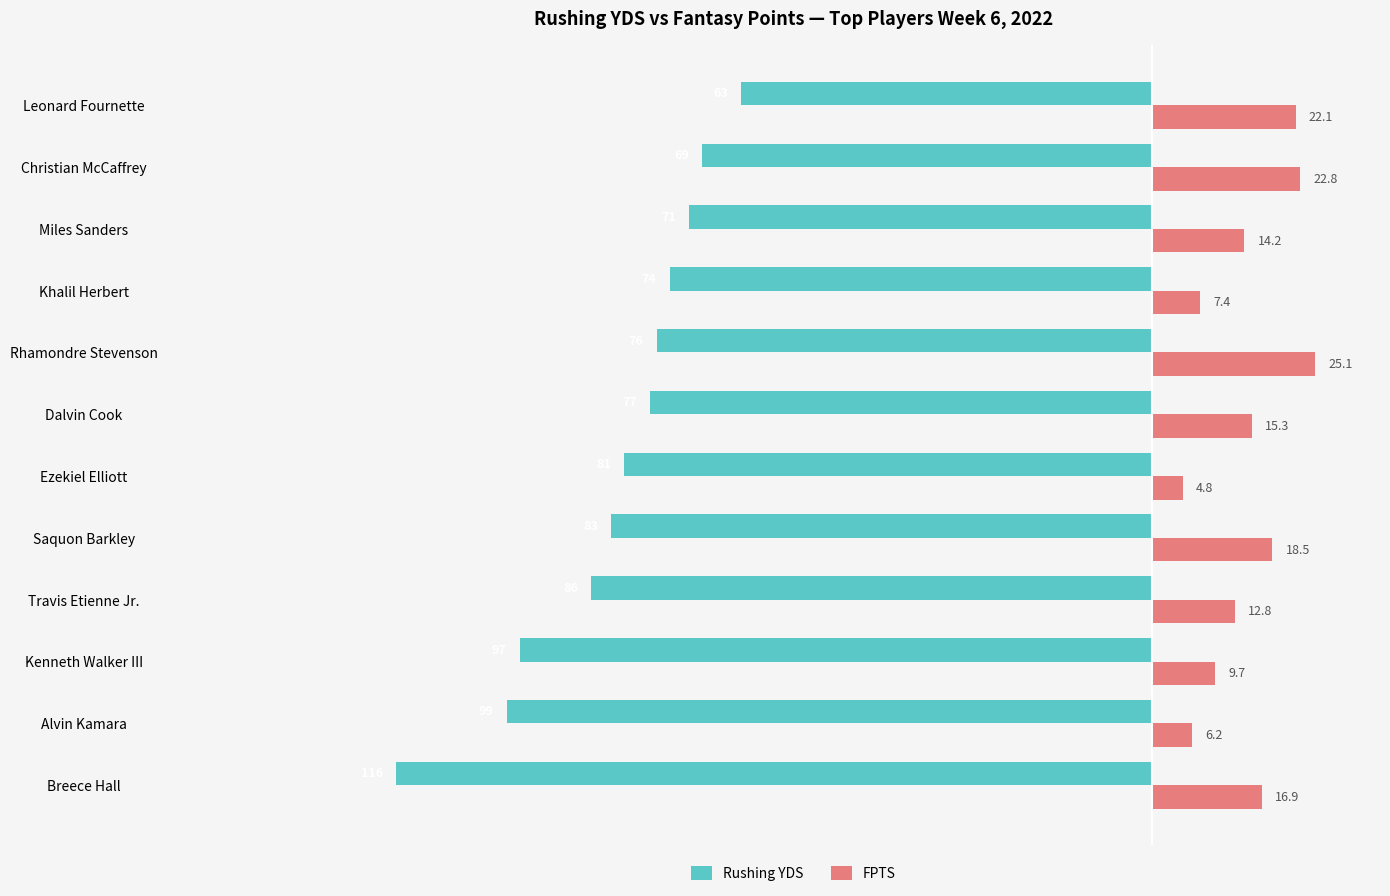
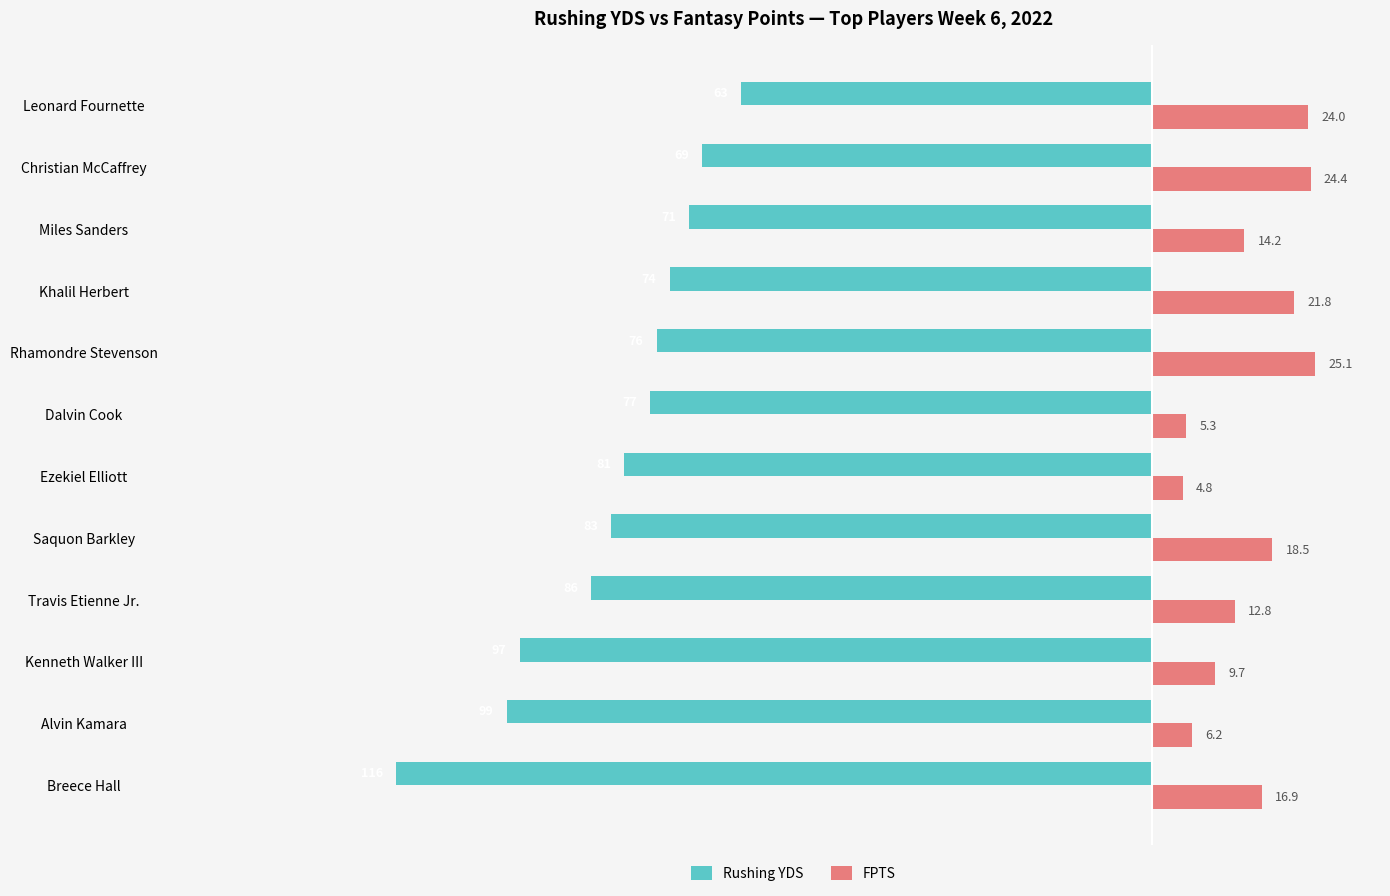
FPTS, Leonard Fournette: 22.1 -> 24.0
FPTS, Christian McCaffrey: 22.8 -> 24.4
FPTS, Khalil Herbert: 7.4 -> 21.8
FPTS, Dalvin Cook: 15.3 -> 5.3
